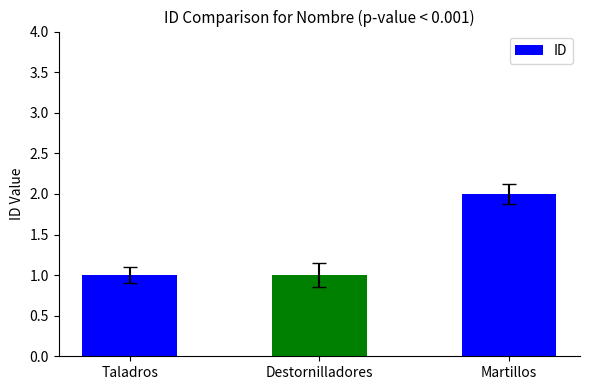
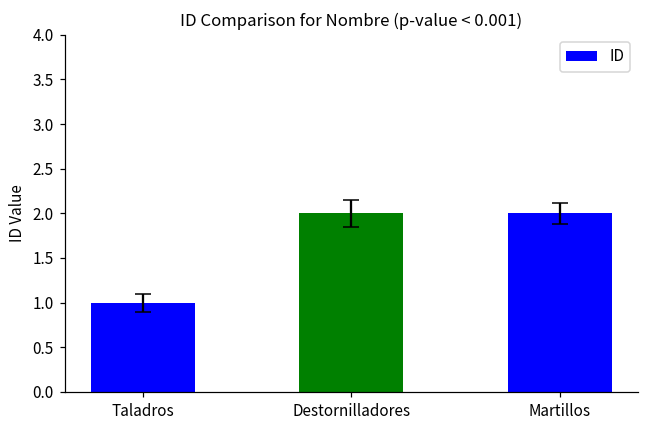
ID, Destornilladores: 1 -> 2
